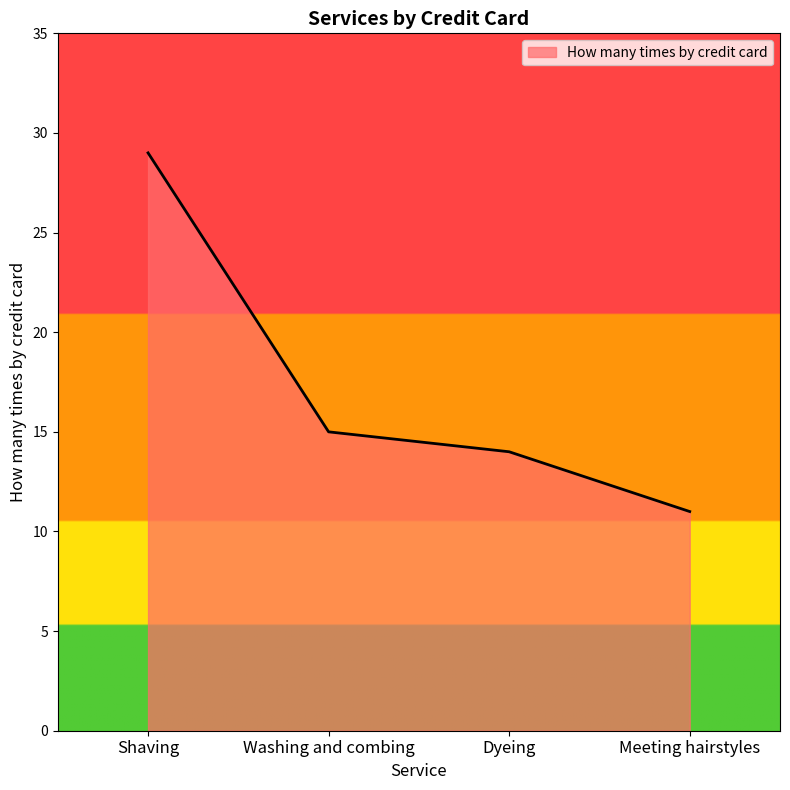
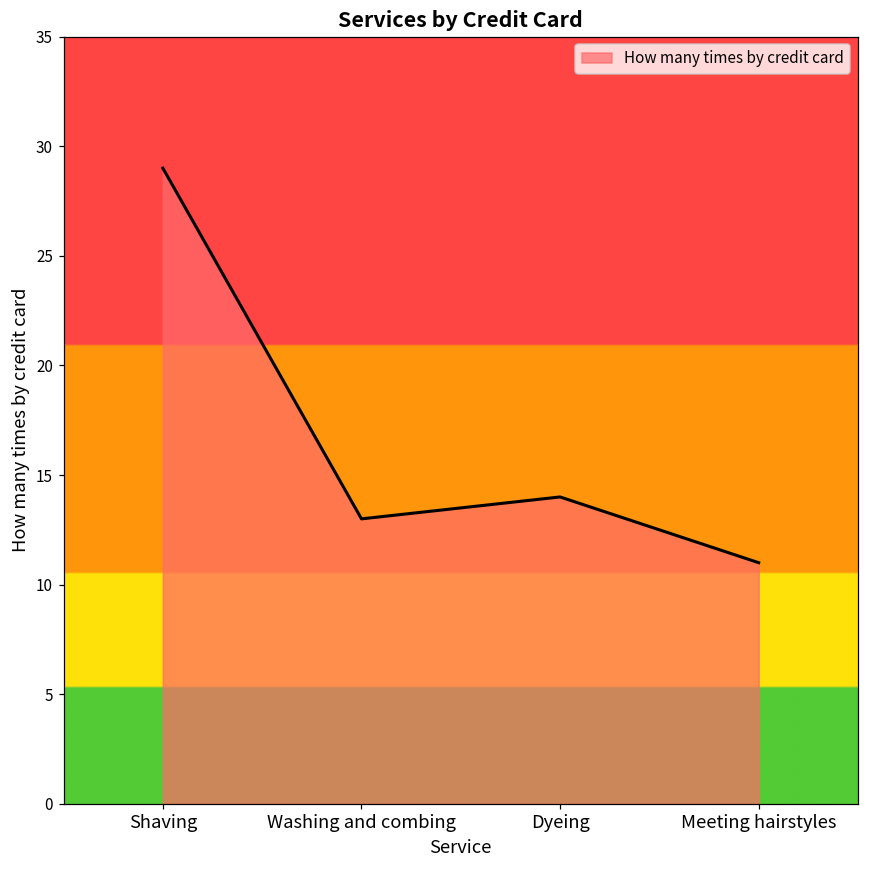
Washing and combing: 15 -> 13
